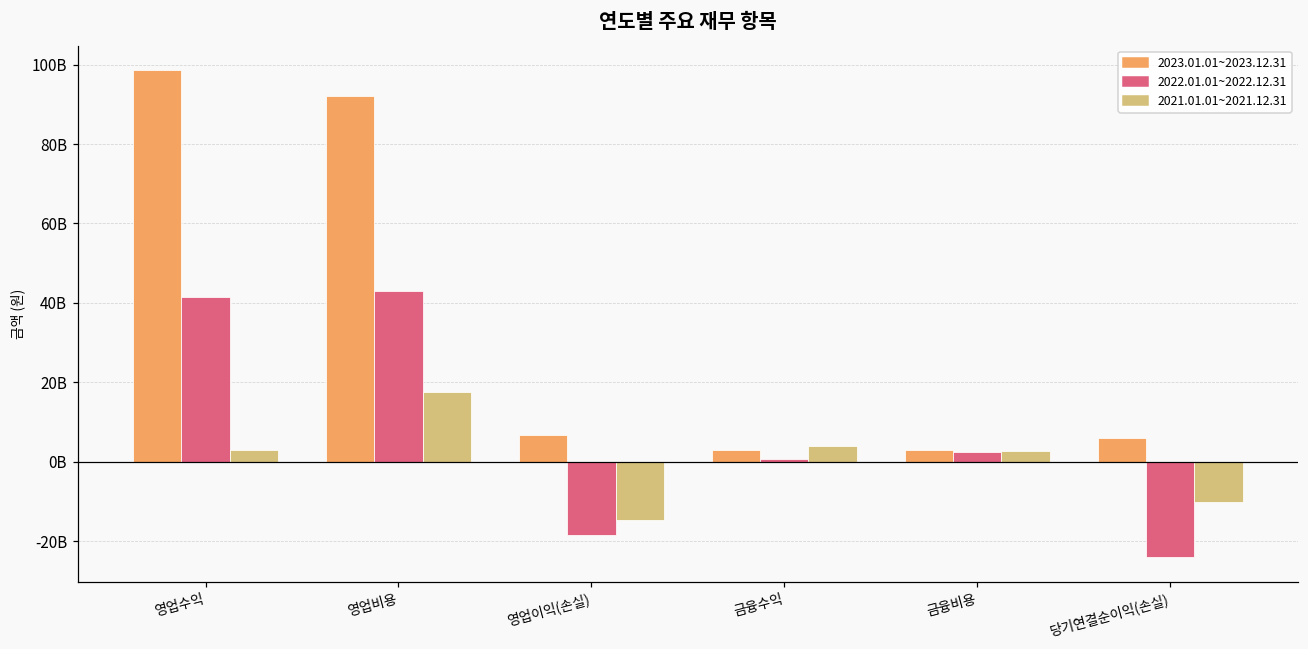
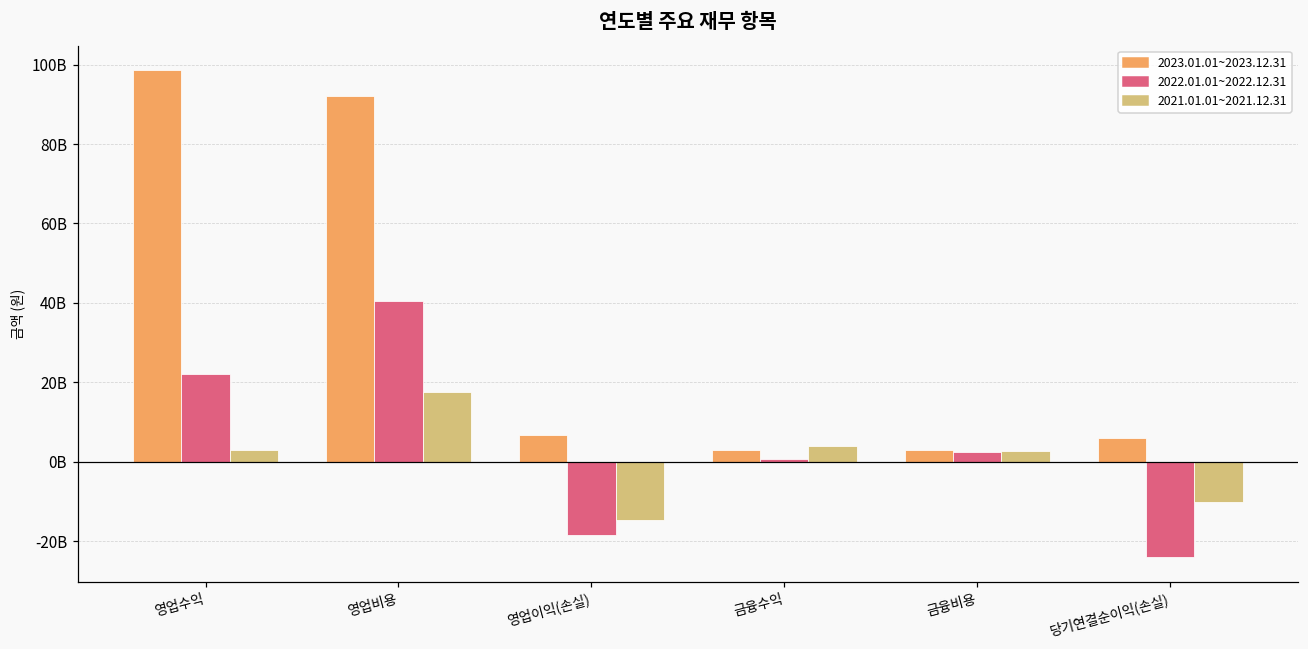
2022.01.01~2022.12.31, 영업수익: 41000000000 -> 22000000000
2022.01.01~2022.12.31, 영업비용: 43000000000 -> 40000000000
